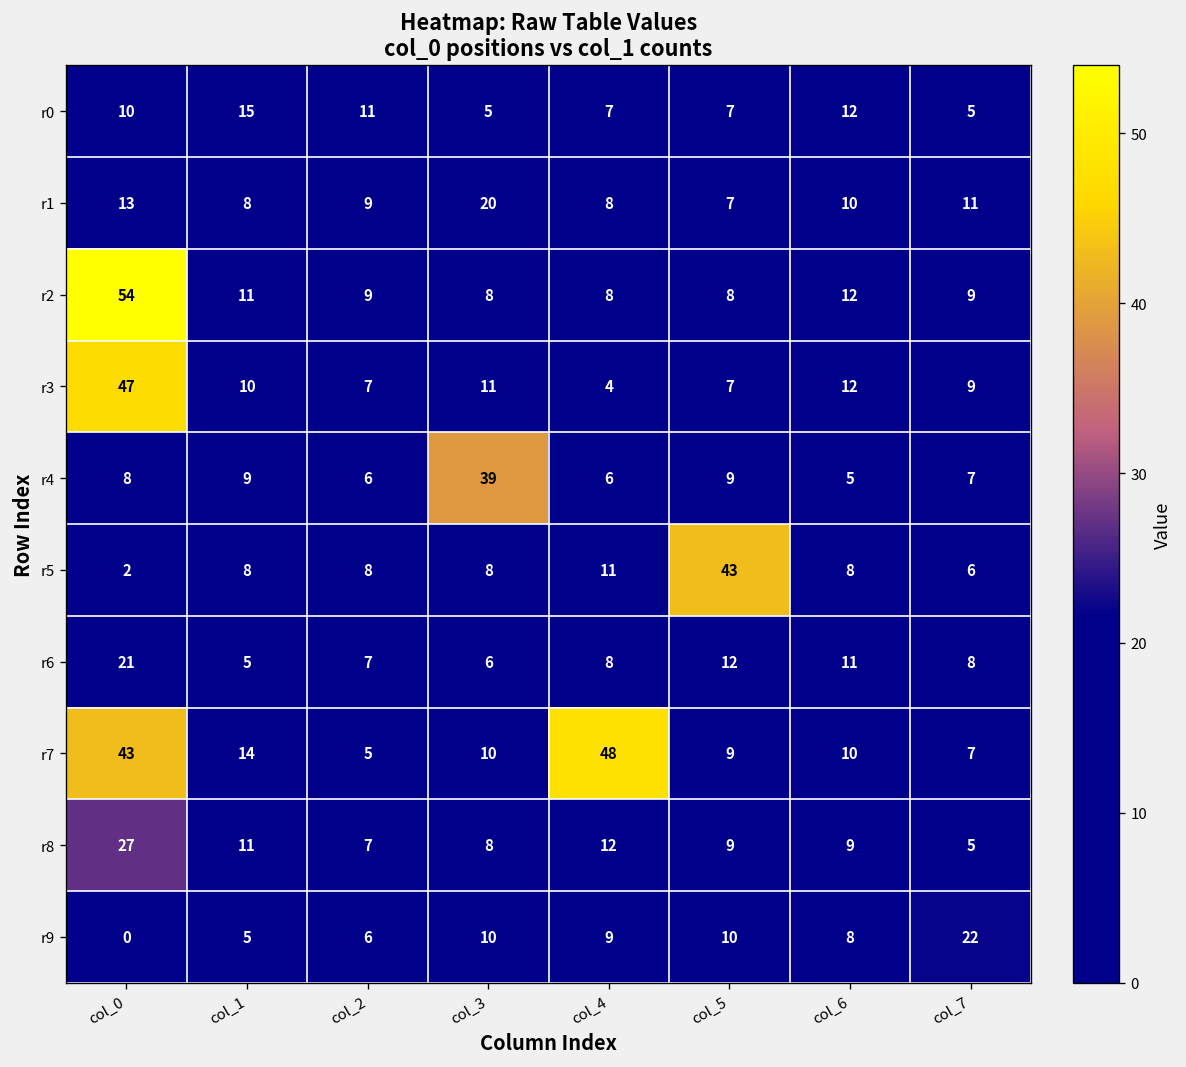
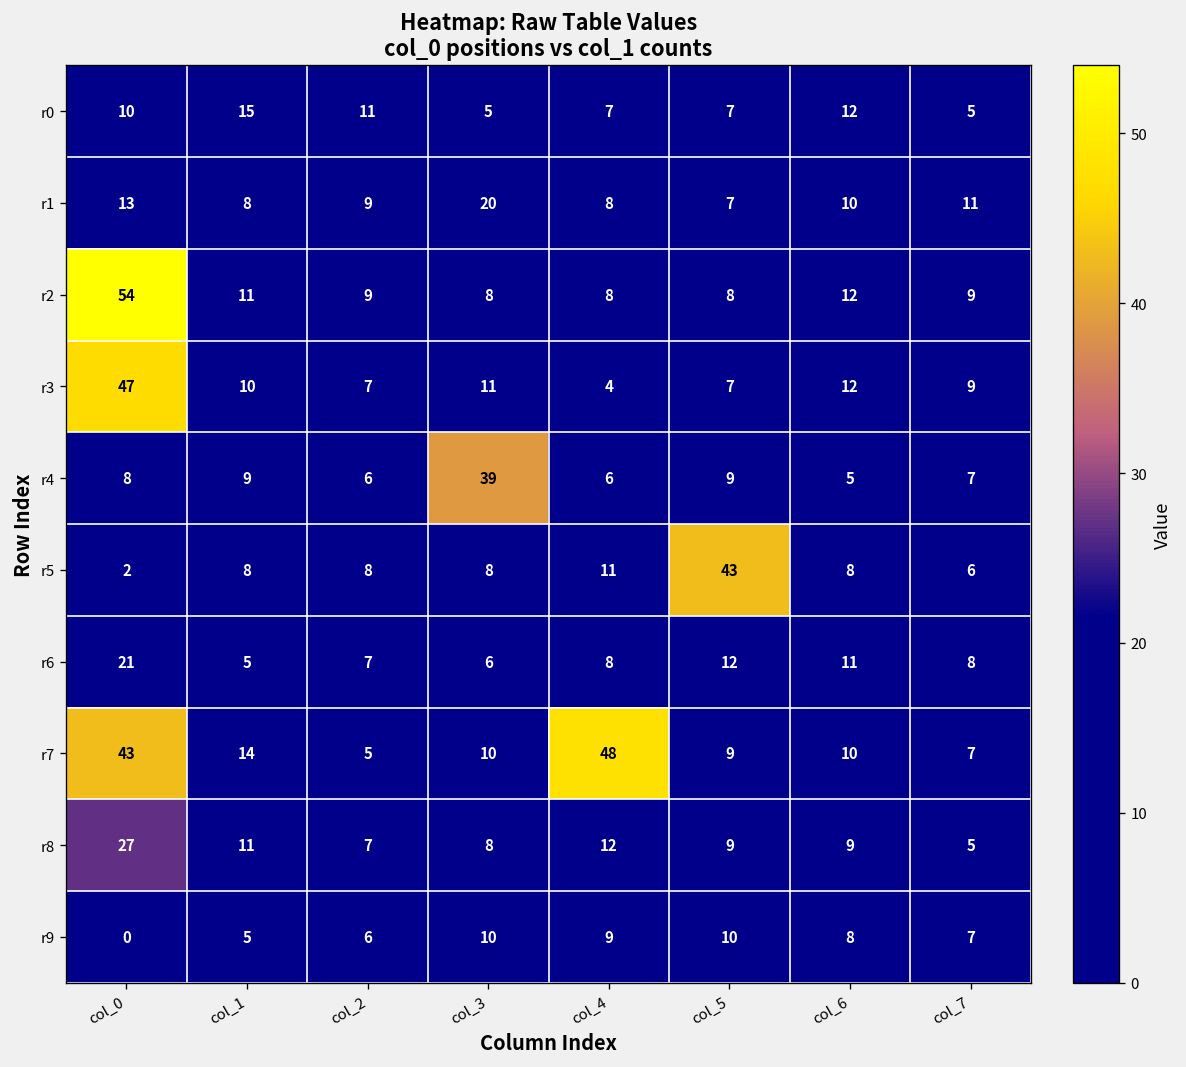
r9, col_7: 22 -> 7
